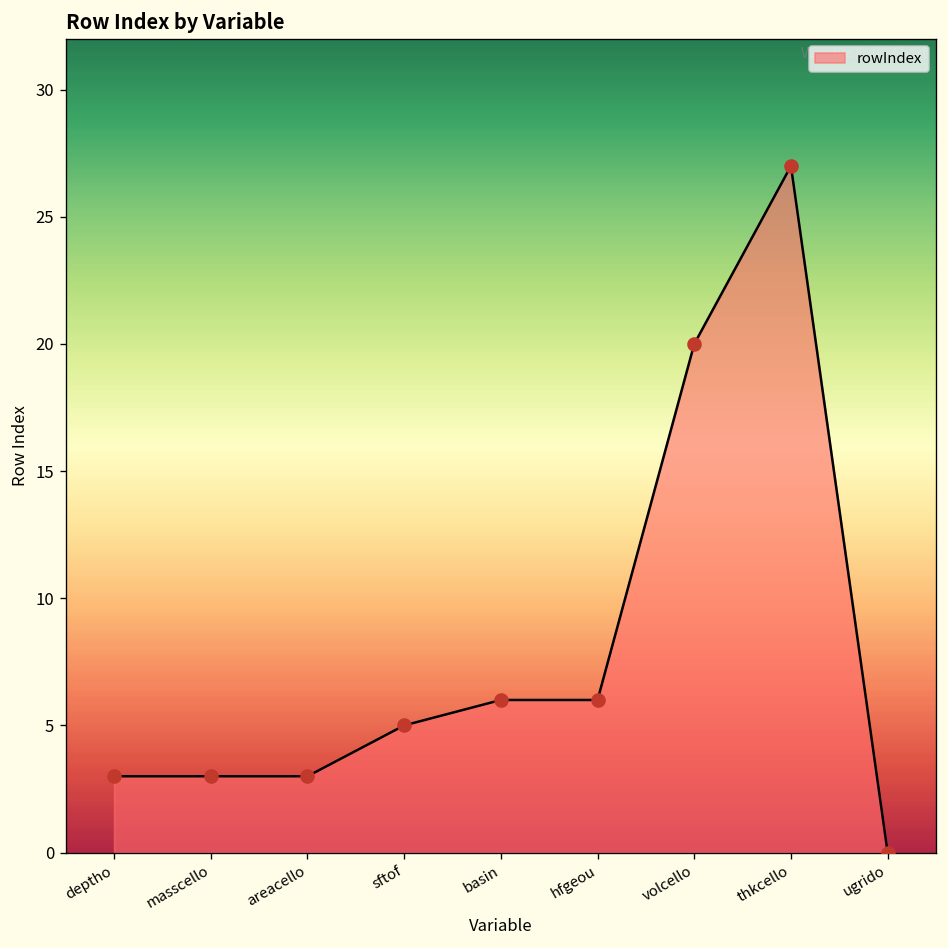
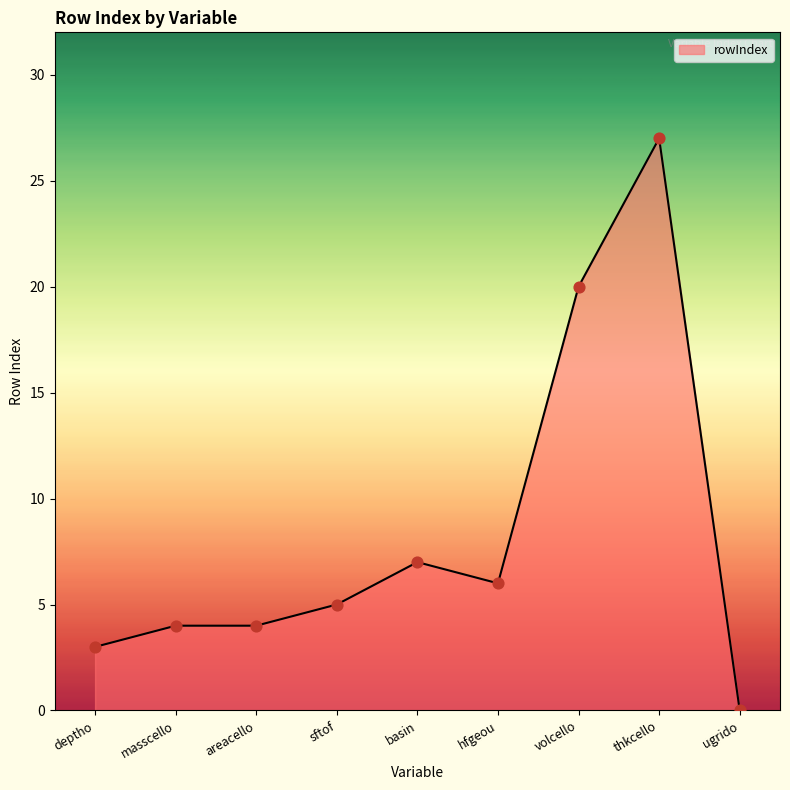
masscello: 3 -> 4
areacello: 3 -> 4
basin: 6 -> 7
